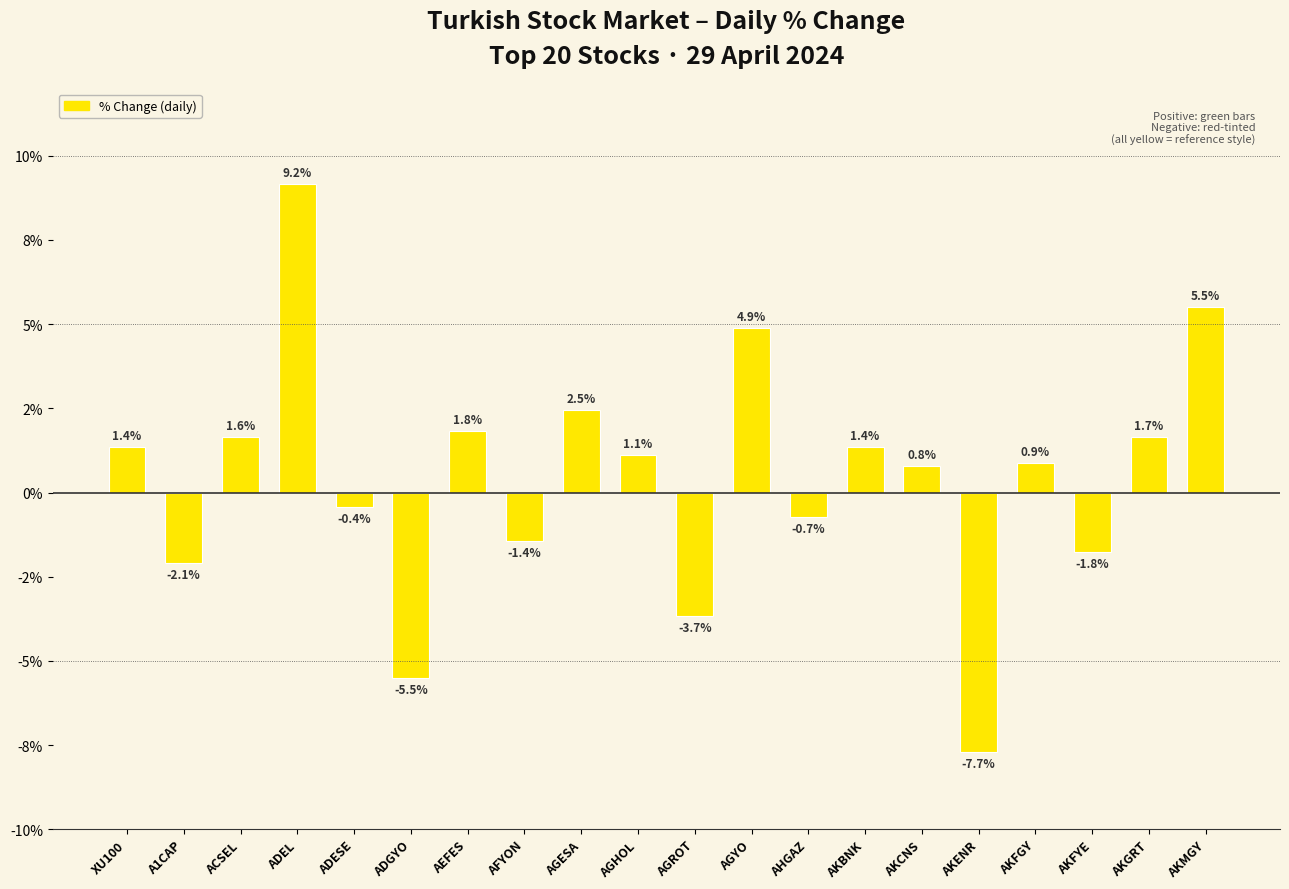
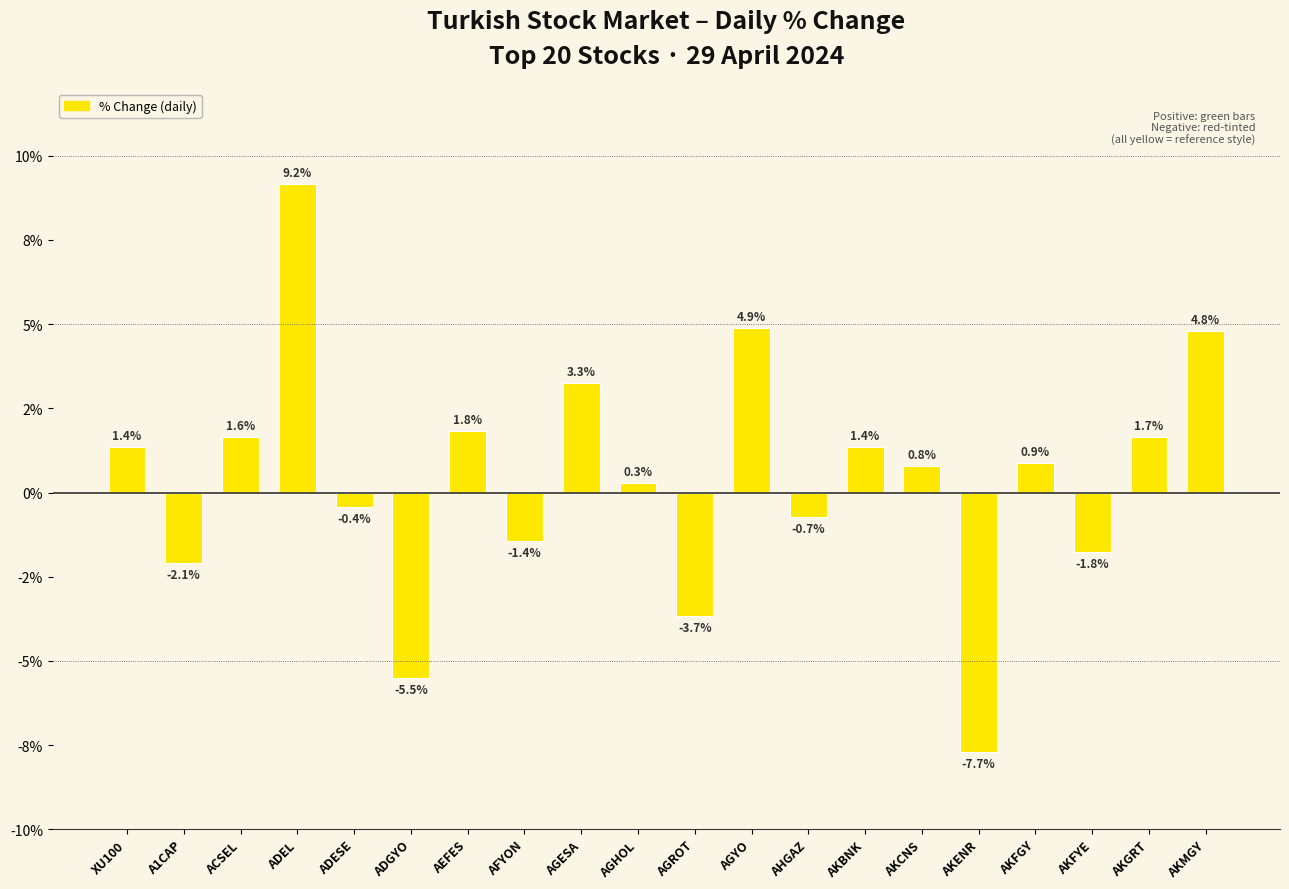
AGESA: 2.5% -> 3.3%
AGHOL: 1.1% -> 0.3%
AKMGY: 5.5% -> 4.8%
